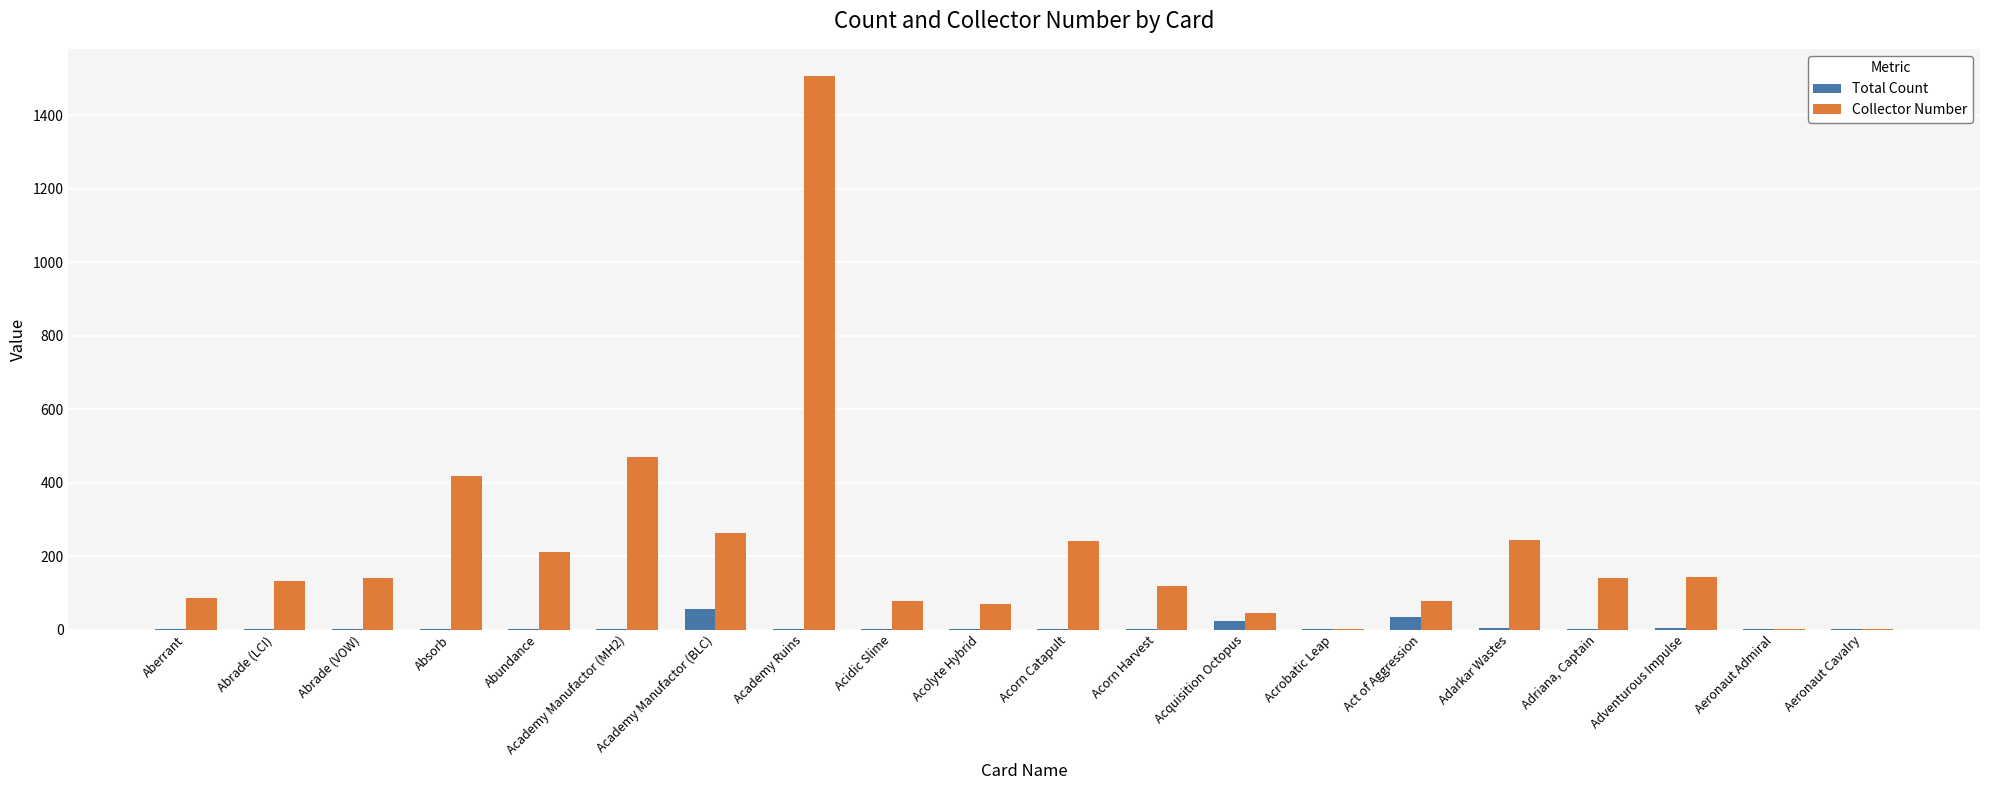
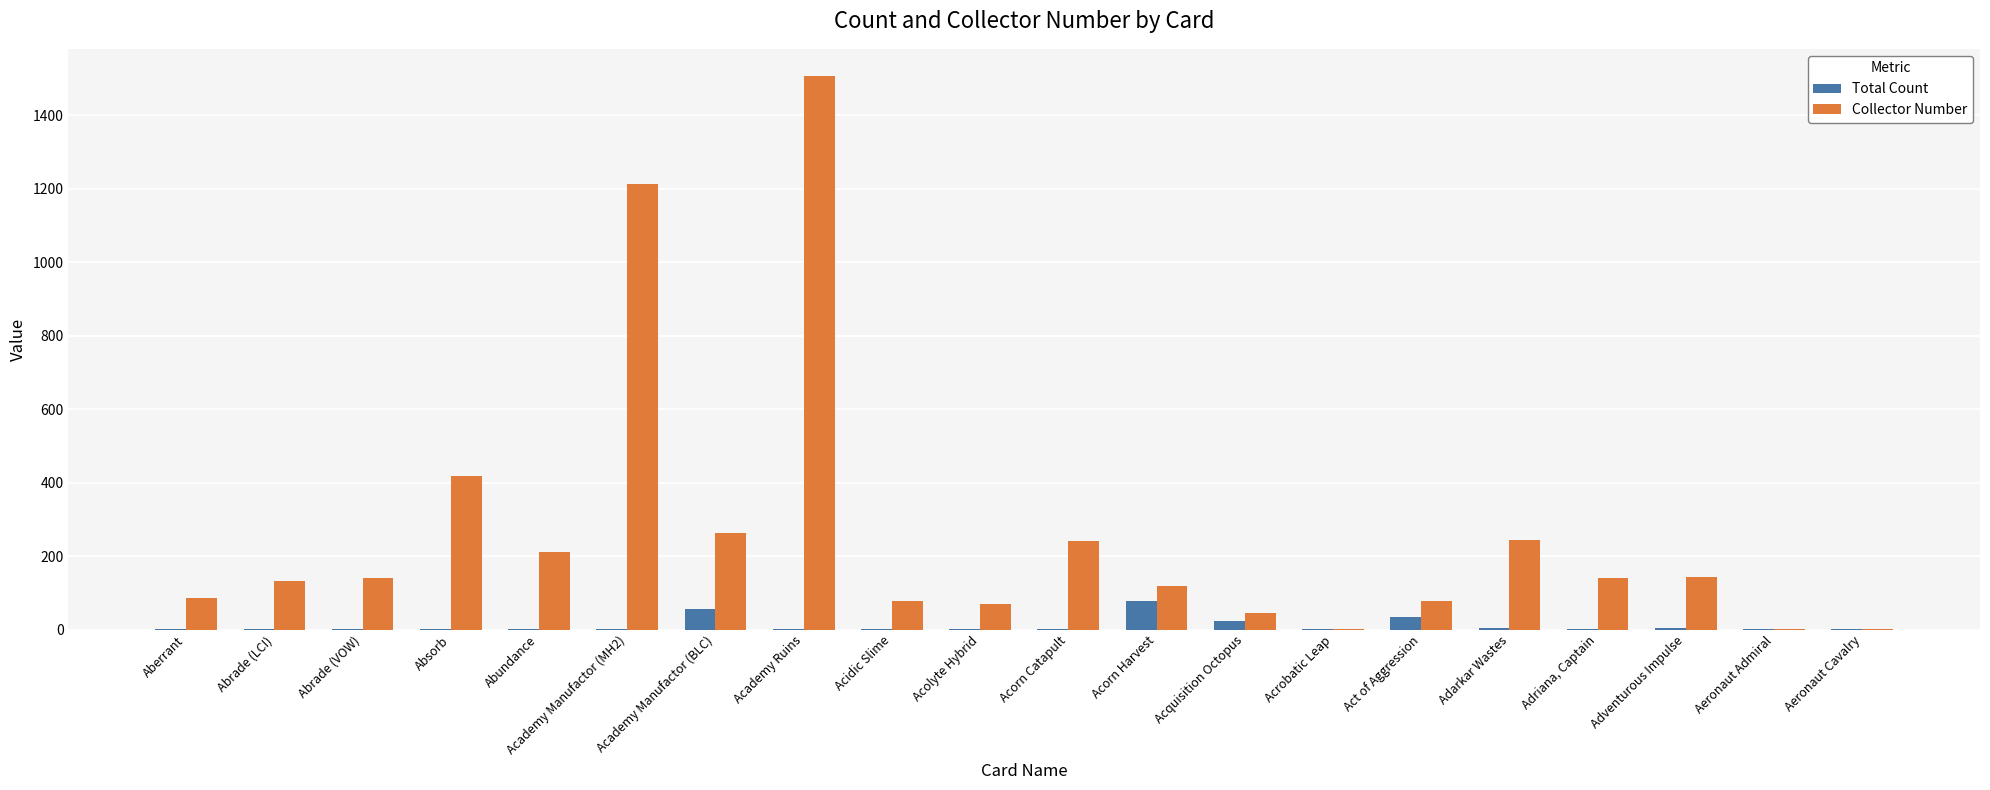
Collector Number, Academy Manufactor (MH2): 470 -> 1210
Total Count, Acorn Harvest: 0 -> 80
